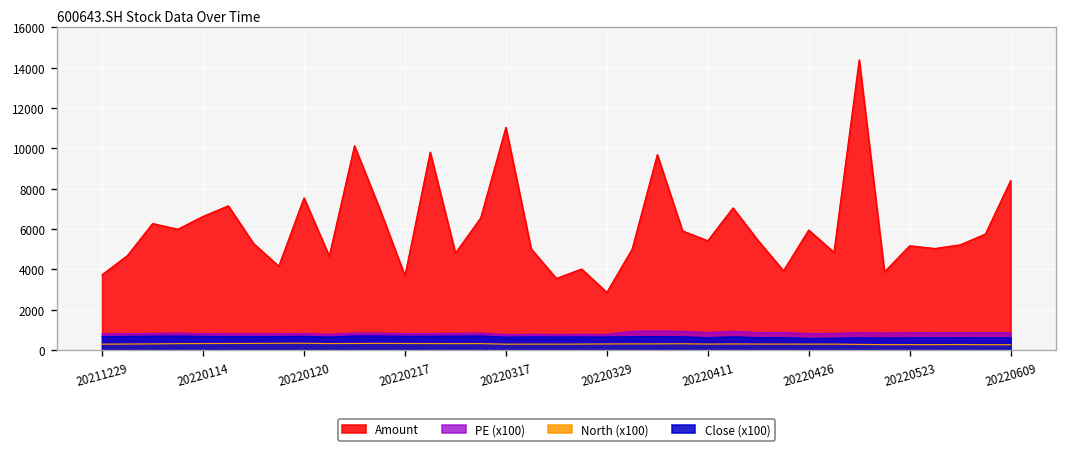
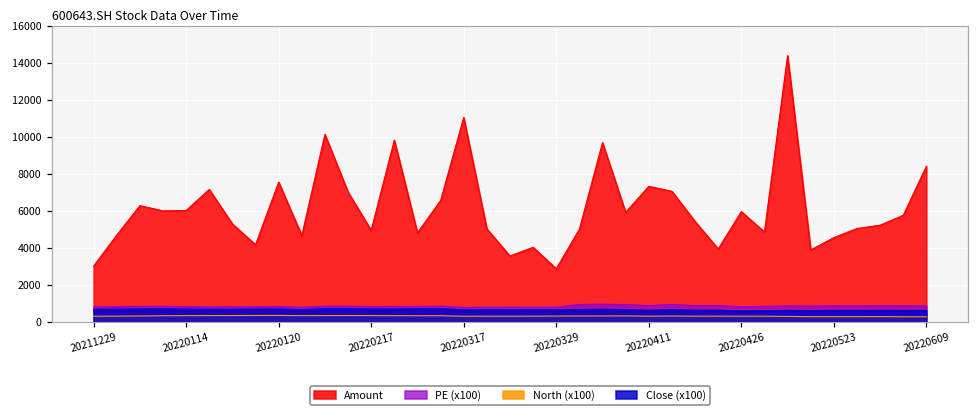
Amount, 20211229: 3700 -> 3000
Amount, 20220114: 6600 -> 6000
Amount, 20220217: 3700 -> 4900
Amount, 20220411: 5400 -> 7300
Amount, 20220523: 5200 -> 4500
